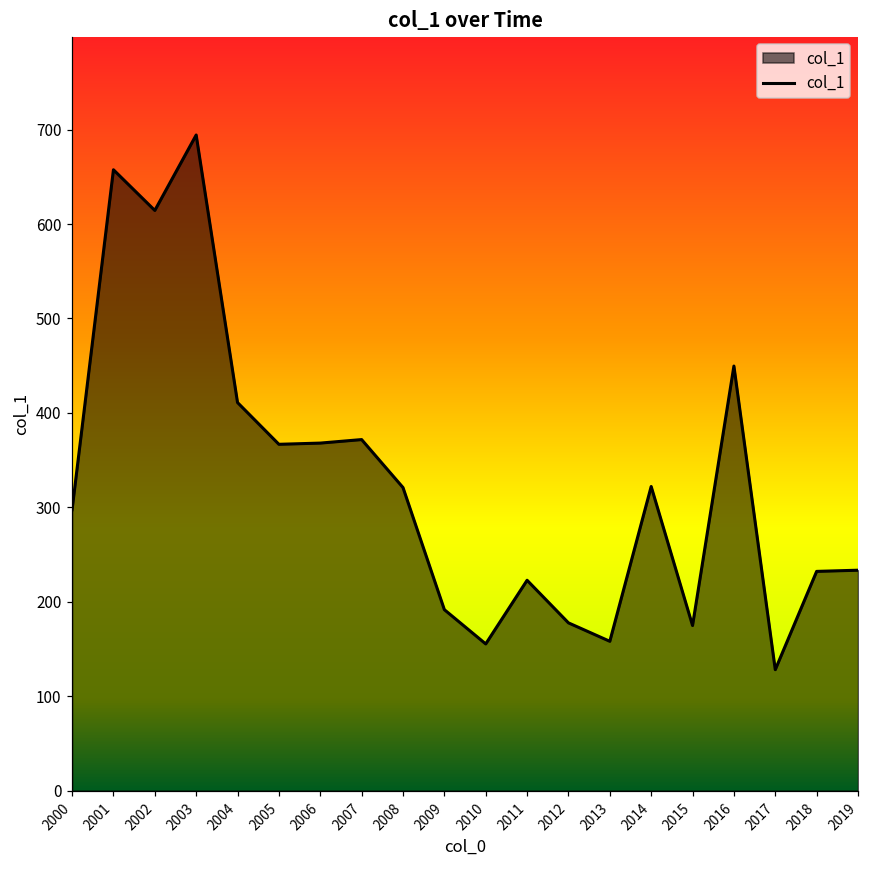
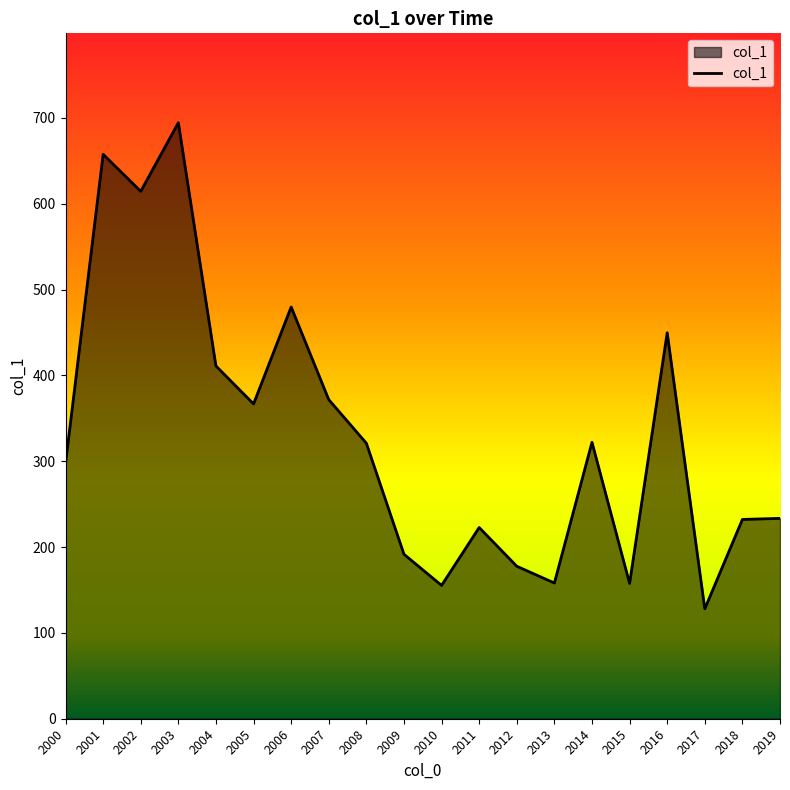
2006: 370 -> 480
2015: 170 -> 160
